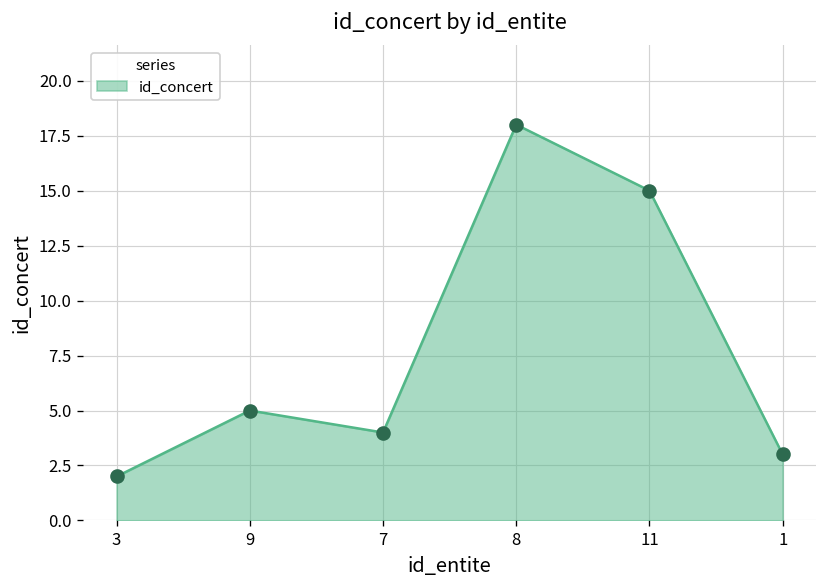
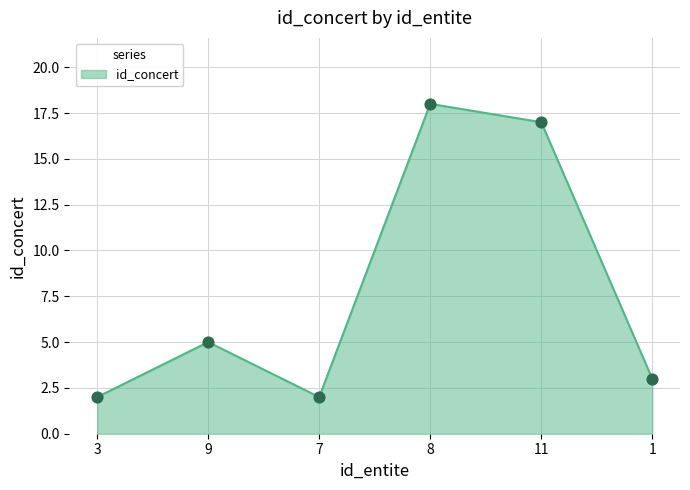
7: 4 -> 2
11: 15 -> 17
